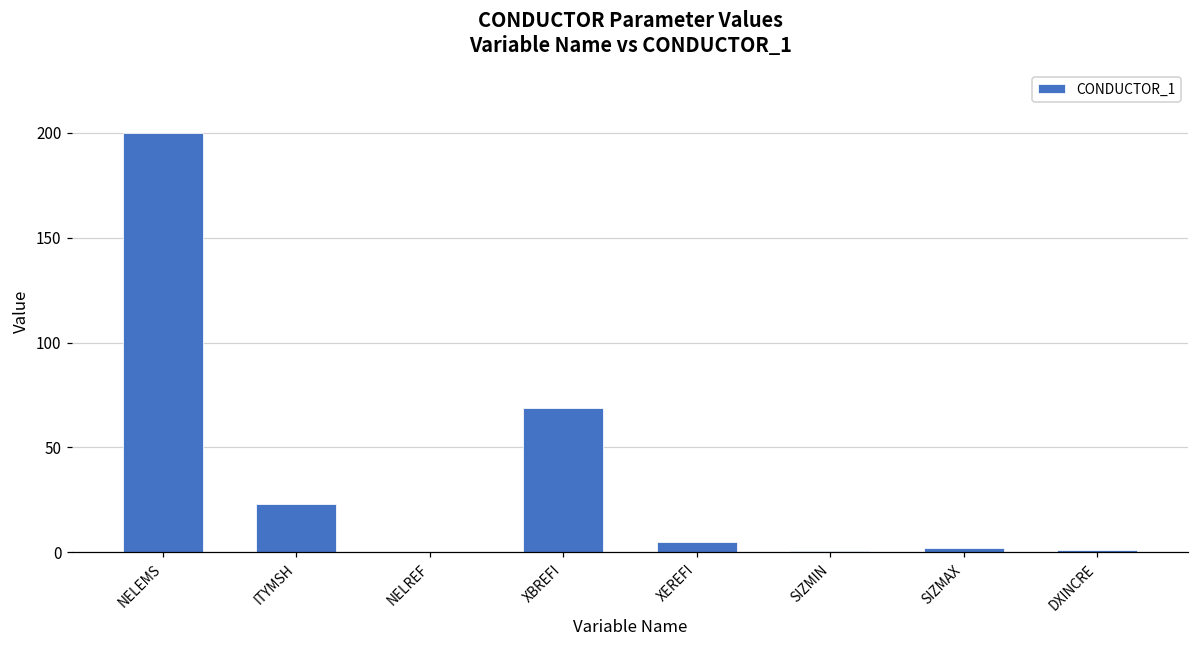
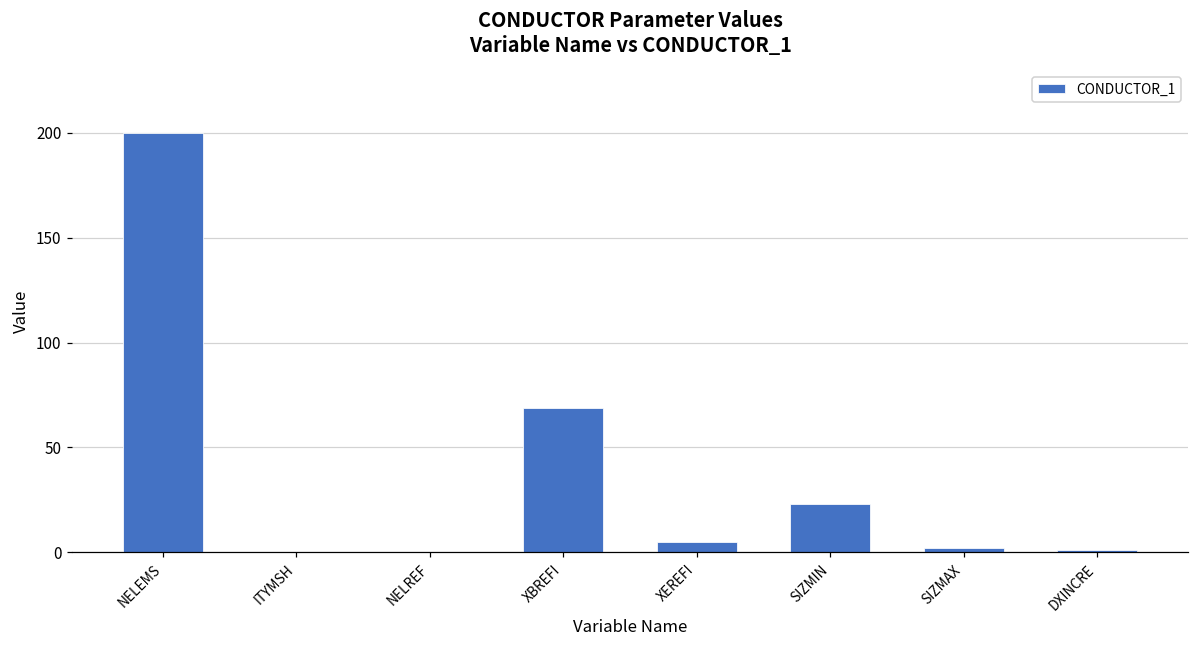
ITYMSH: 23 -> 0
SIZMIN: 1 -> 23
